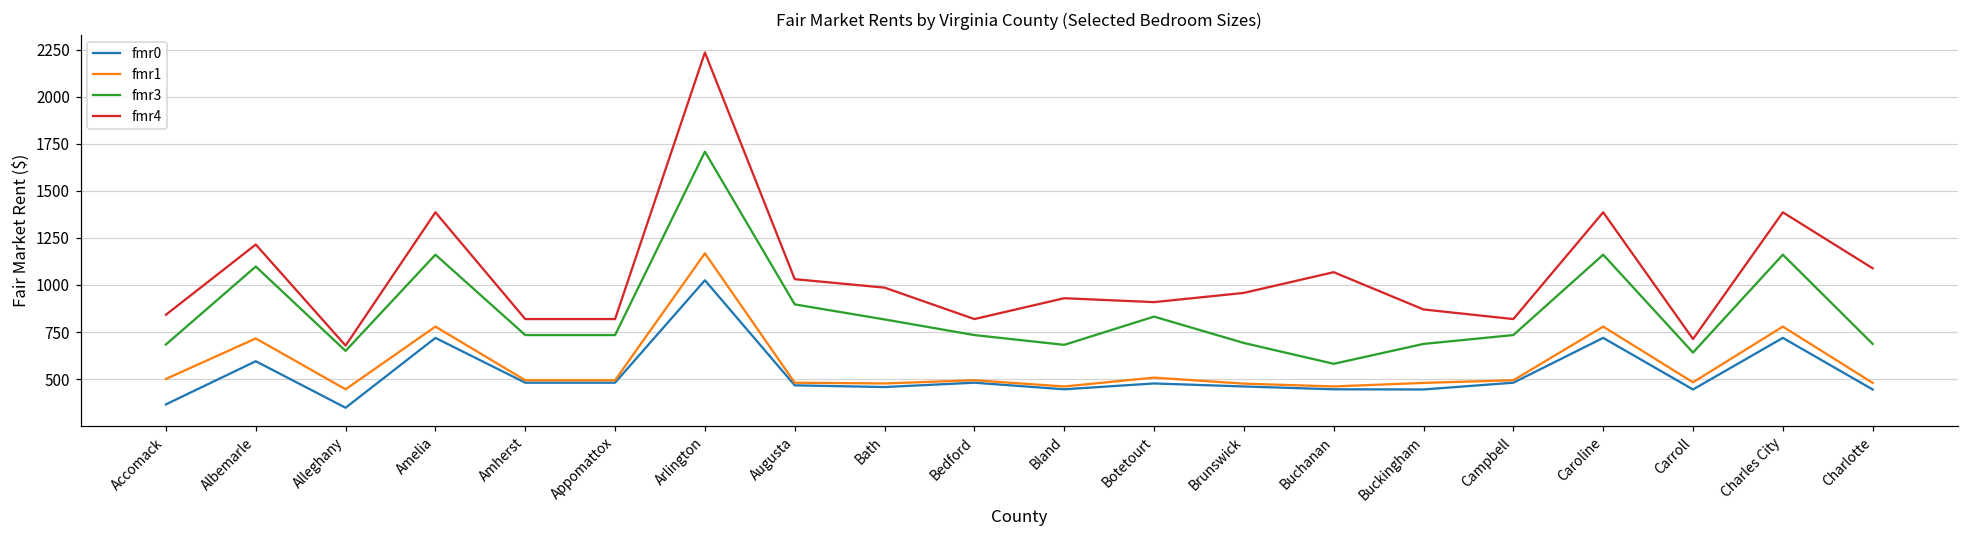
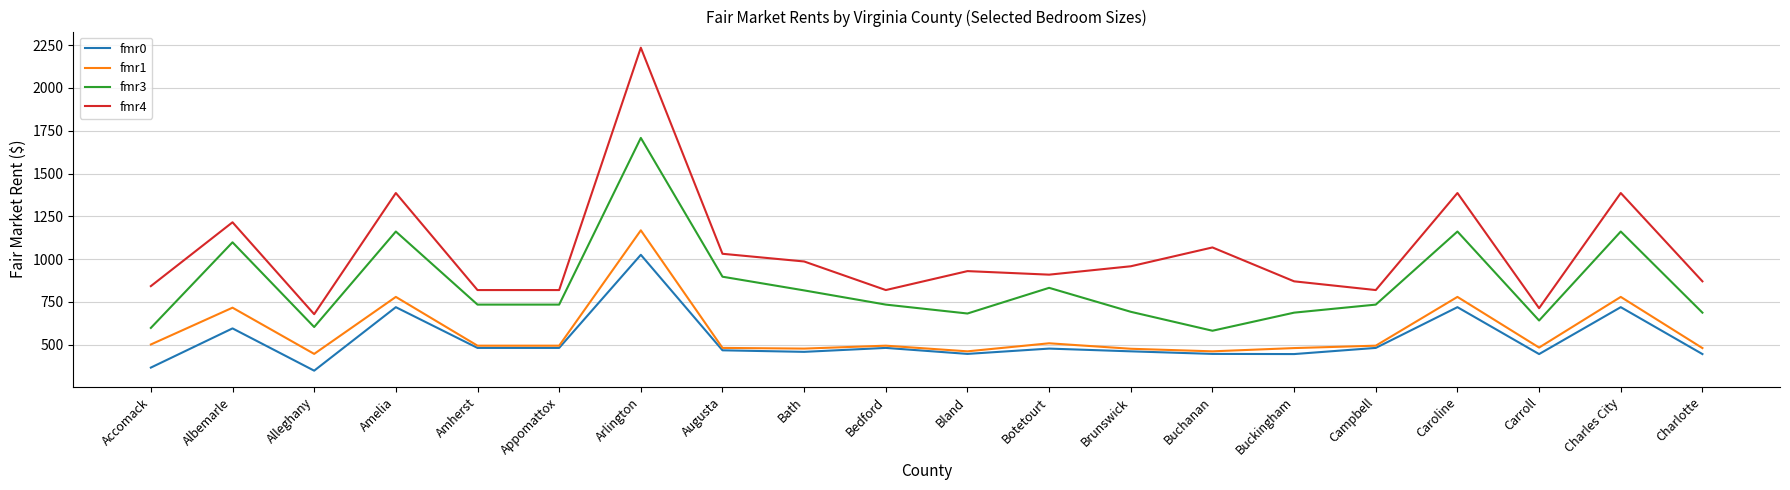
fmr3, Accomack: 680 -> 600
fmr3, Alleghany: 650 -> 600
fmr4, Charlotte: 1090 -> 870
